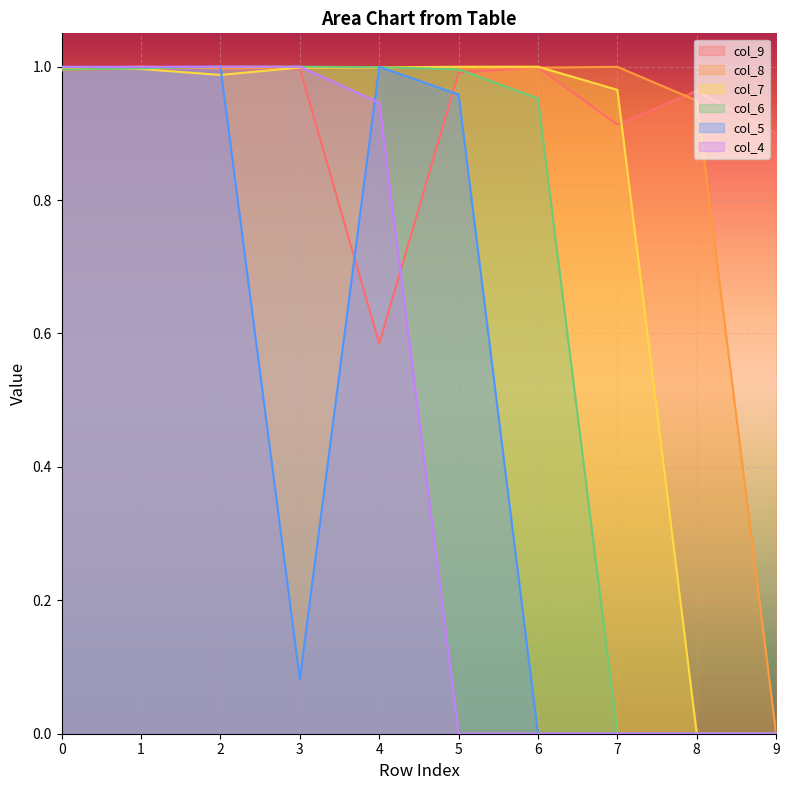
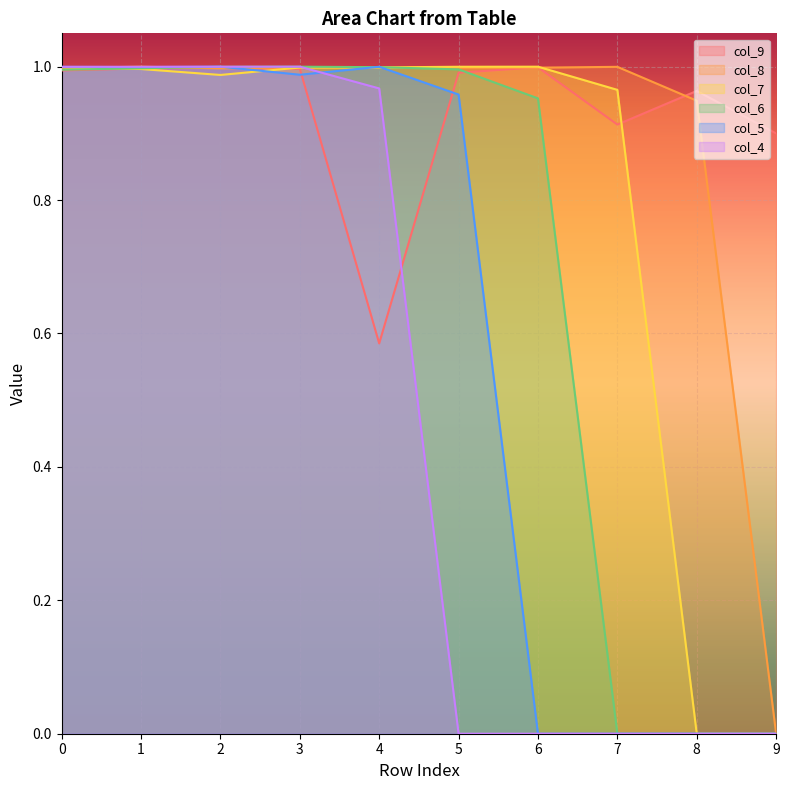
col_5, 3: 0.08 -> 0.99
col_4, 4: 0.95 -> 0.97
